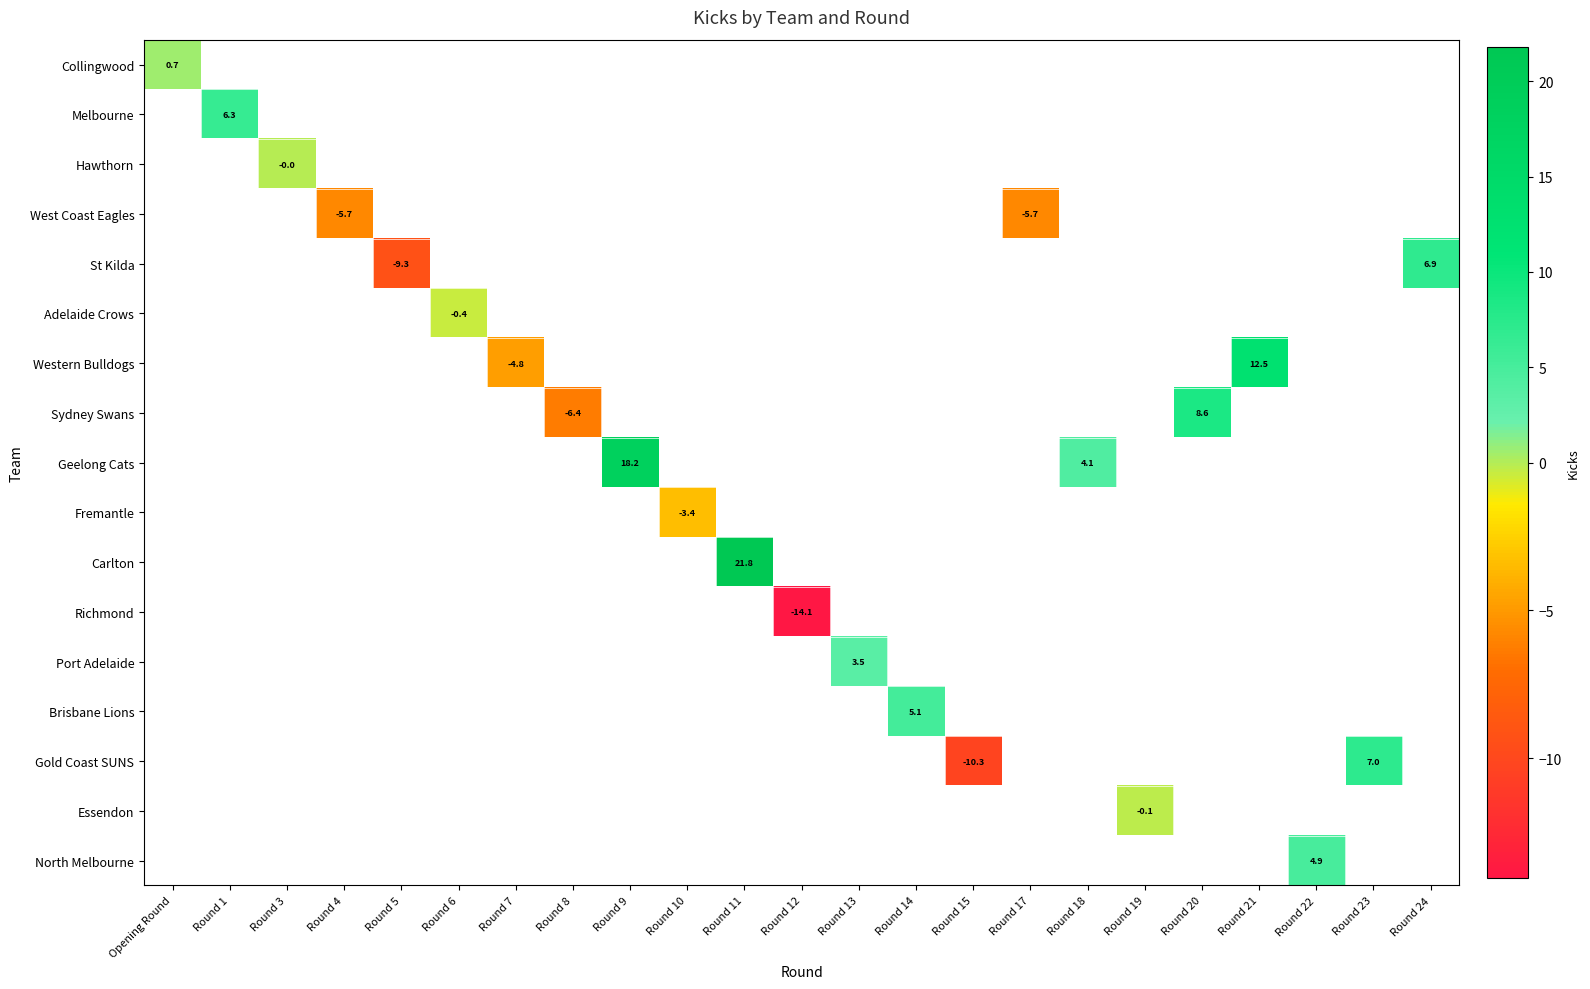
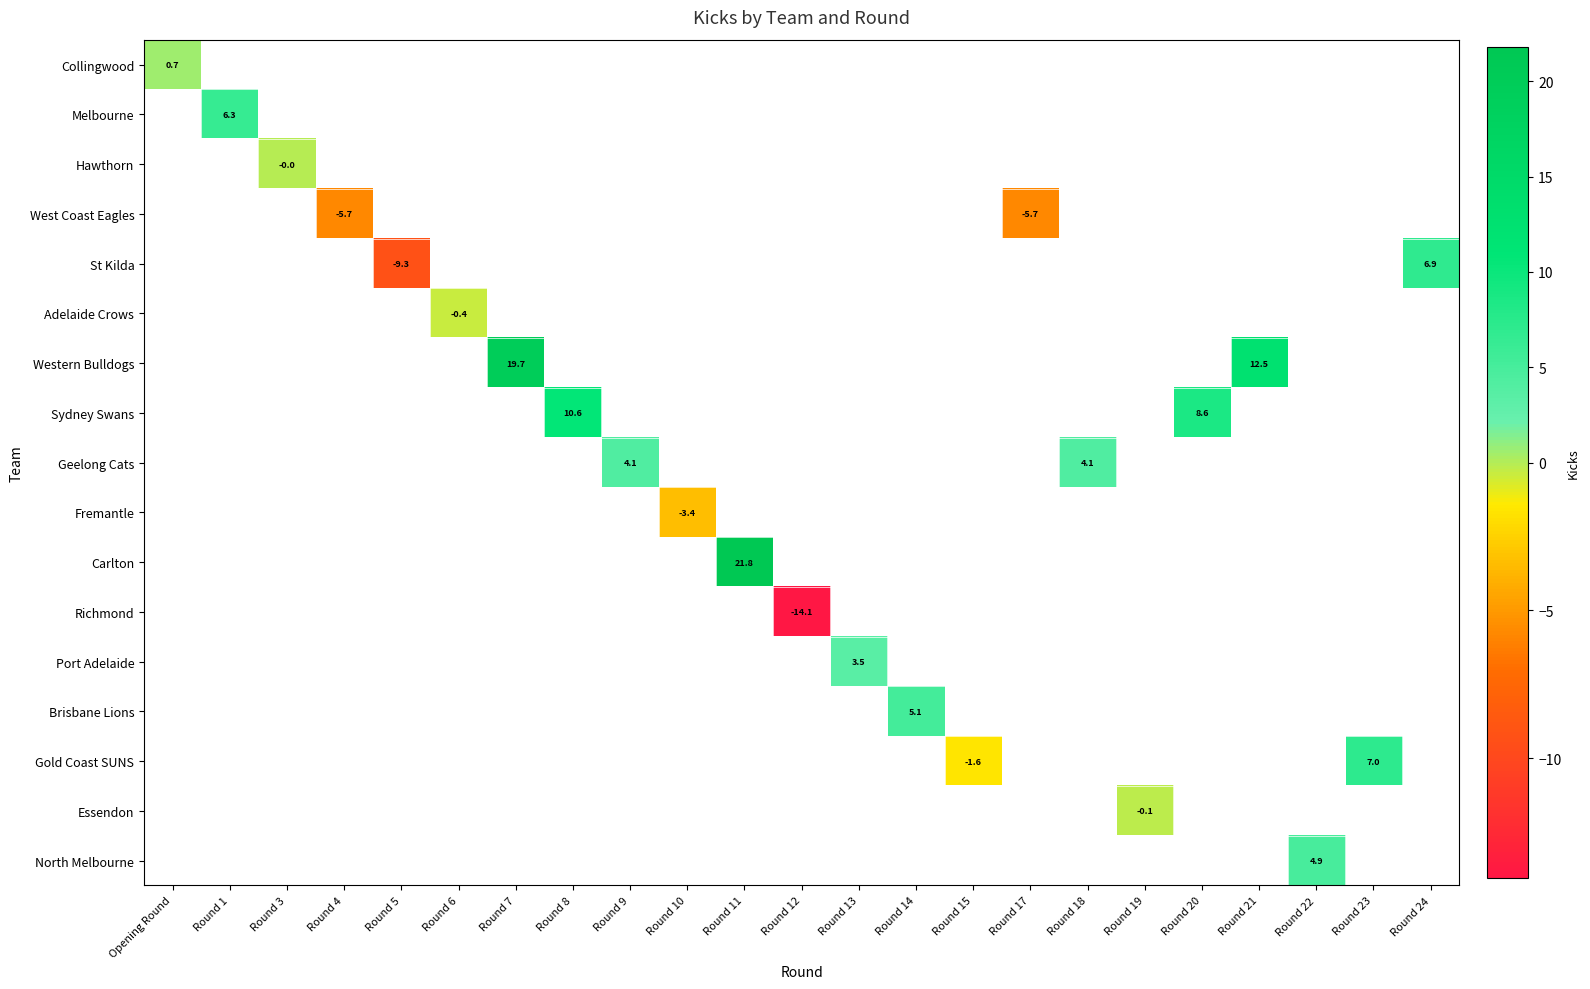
Western Bulldogs, Round 7: -4.8 -> 19.7
Sydney Swans, Round 8: -6.4 -> 10.6
Geelong Cats, Round 9: 18.2 -> 4.1
Gold Coast SUNS, Round 15: -10.3 -> -1.6
